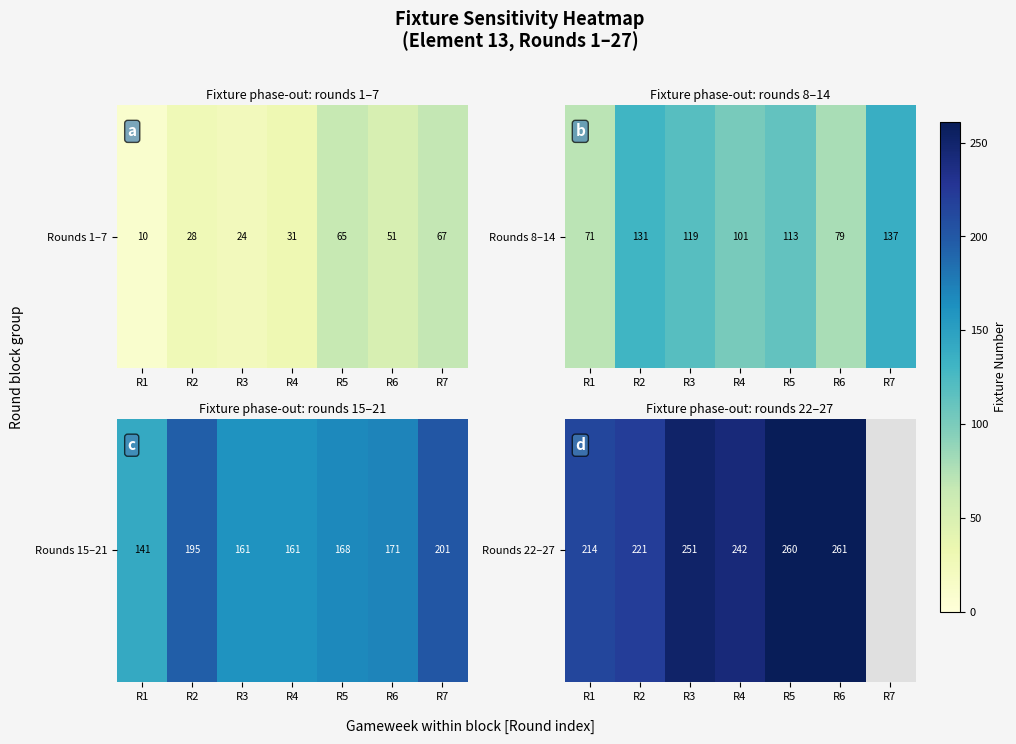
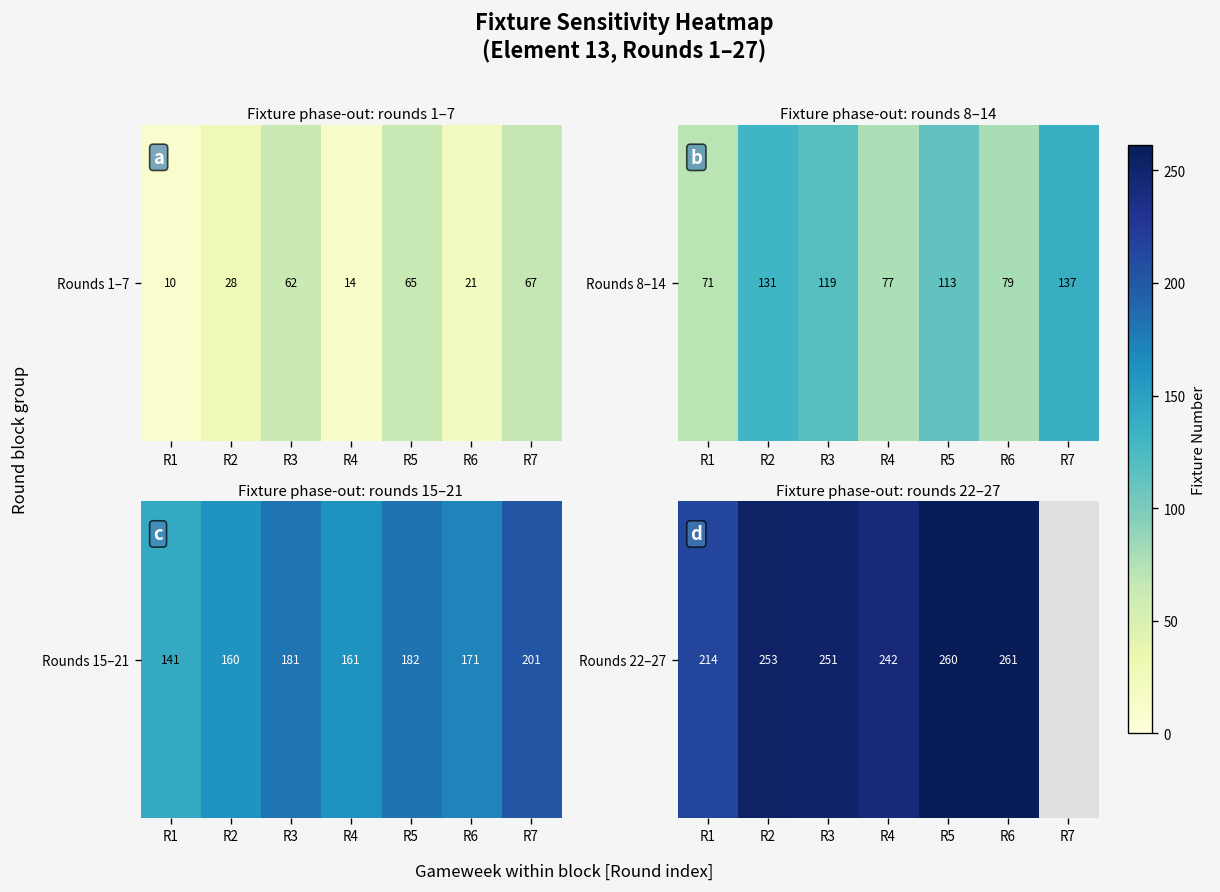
Fixture phase-out: rounds 1–7, Rounds 1–7, R3: 24 -> 62
Fixture phase-out: rounds 1–7, Rounds 1–7, R4: 31 -> 14
Fixture phase-out: rounds 1–7, Rounds 1–7, R6: 51 -> 21
Fixture phase-out: rounds 8–14, Rounds 8–14, R4: 101 -> 77
Fixture phase-out: rounds 15–21, Rounds 15–21, R2: 195 -> 160
Fixture phase-out: rounds 15–21, Rounds 15–21, R3: 161 -> 181
Fixture phase-out: rounds 15–21, Rounds 15–21, R5: 168 -> 182
Fixture phase-out: rounds 22–27, Rounds 22–27, R2: 221 -> 253
